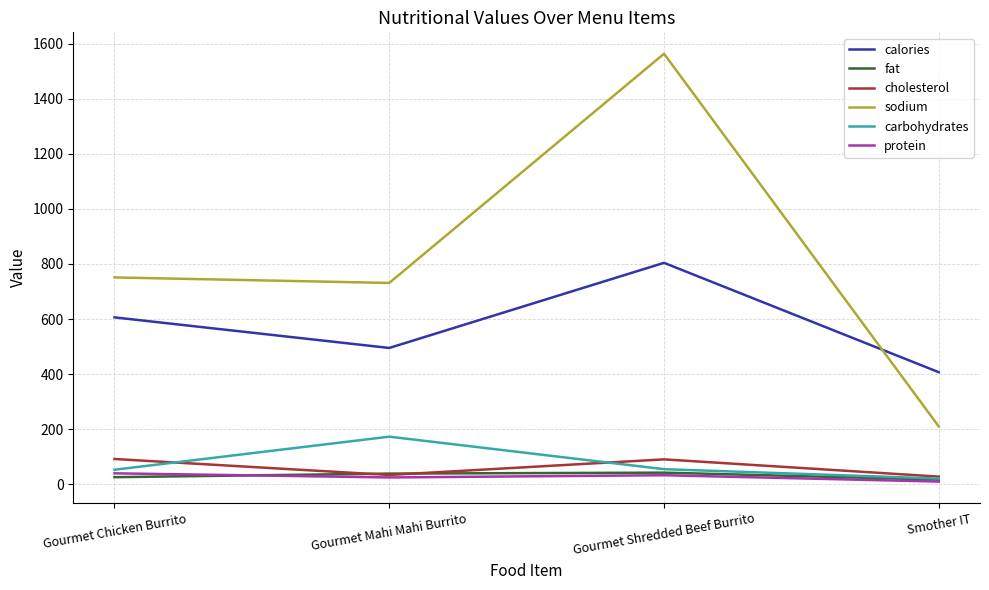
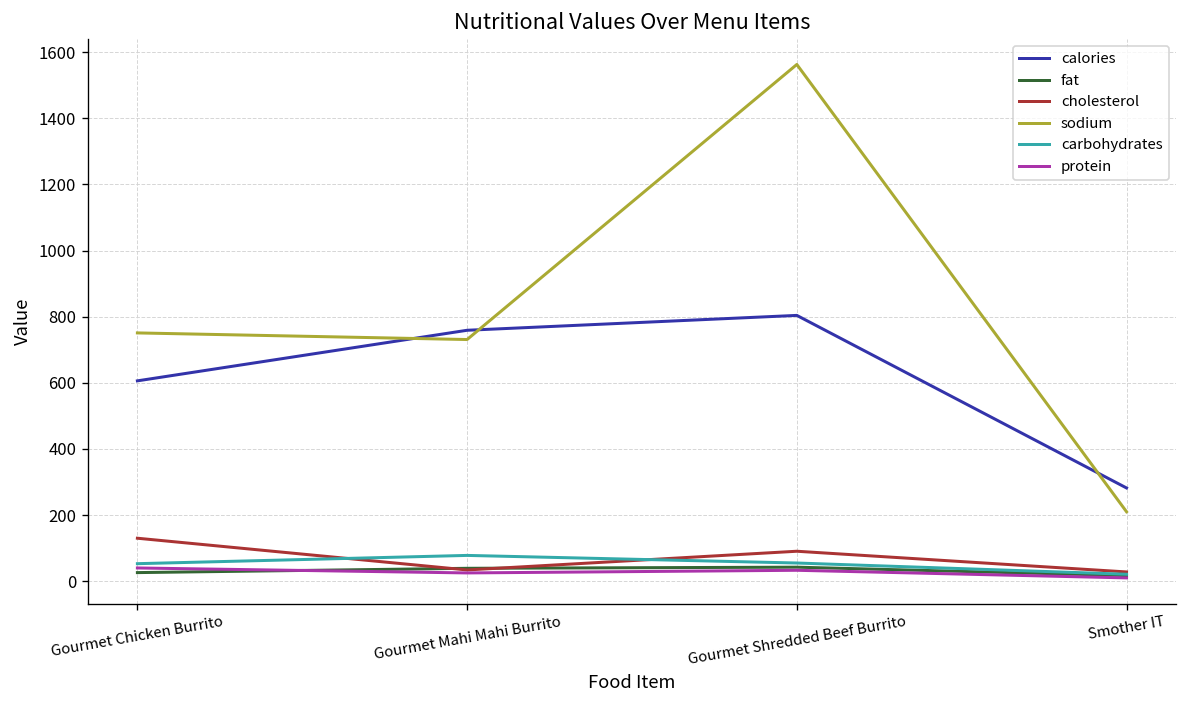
cholesterol, Gourmet Chicken Burrito: 90 -> 130
calories, Gourmet Mahi Mahi Burrito: 500 -> 760
carbohydrates, Gourmet Mahi Mahi Burrito: 170 -> 80
calories, Smother IT: 410 -> 280
